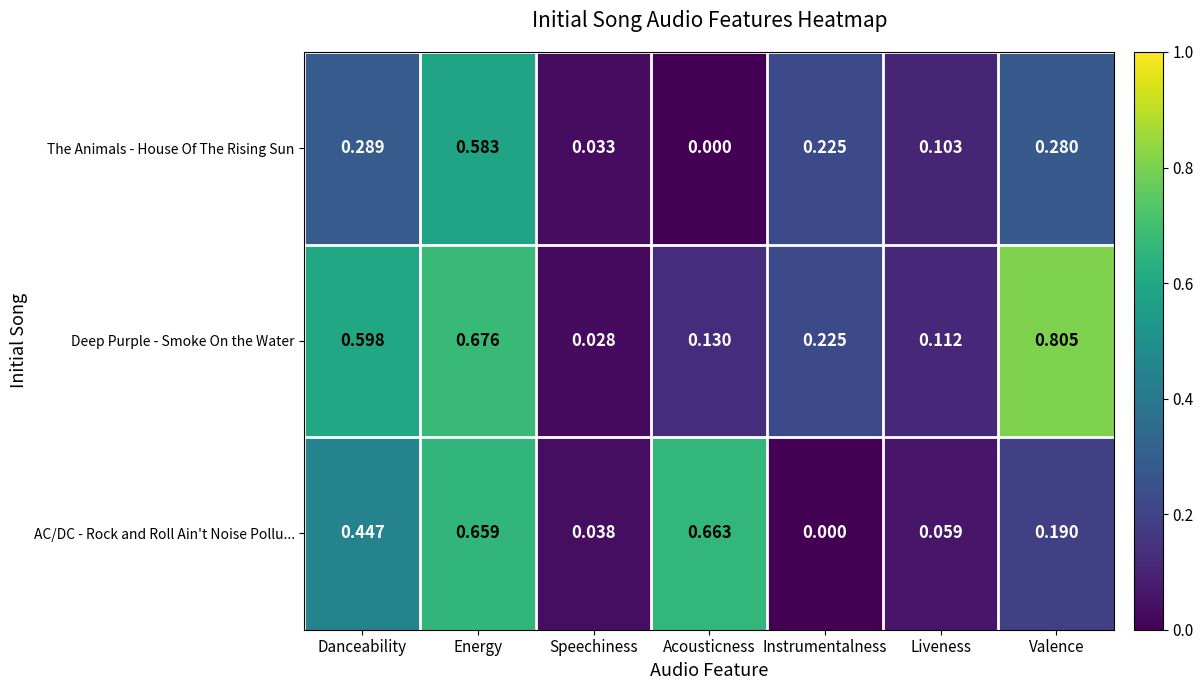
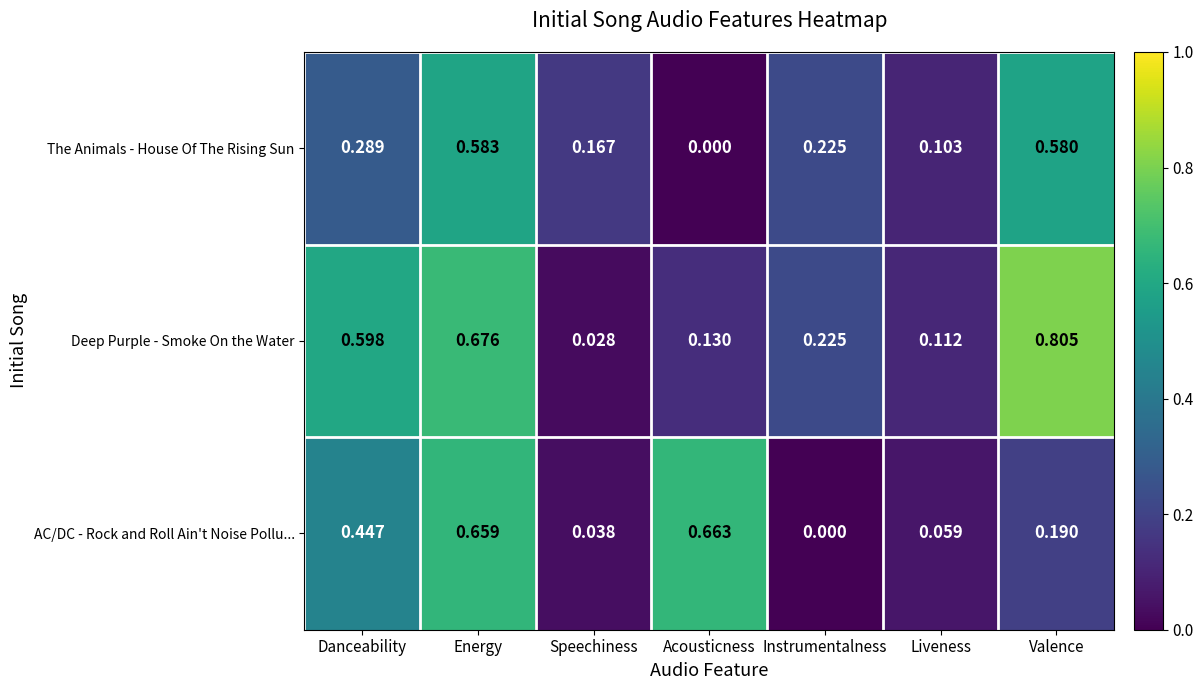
The Animals - House Of The Rising Sun, Speechiness: 0.033 -> 0.167
The Animals - House Of The Rising Sun, Valence: 0.280 -> 0.580
